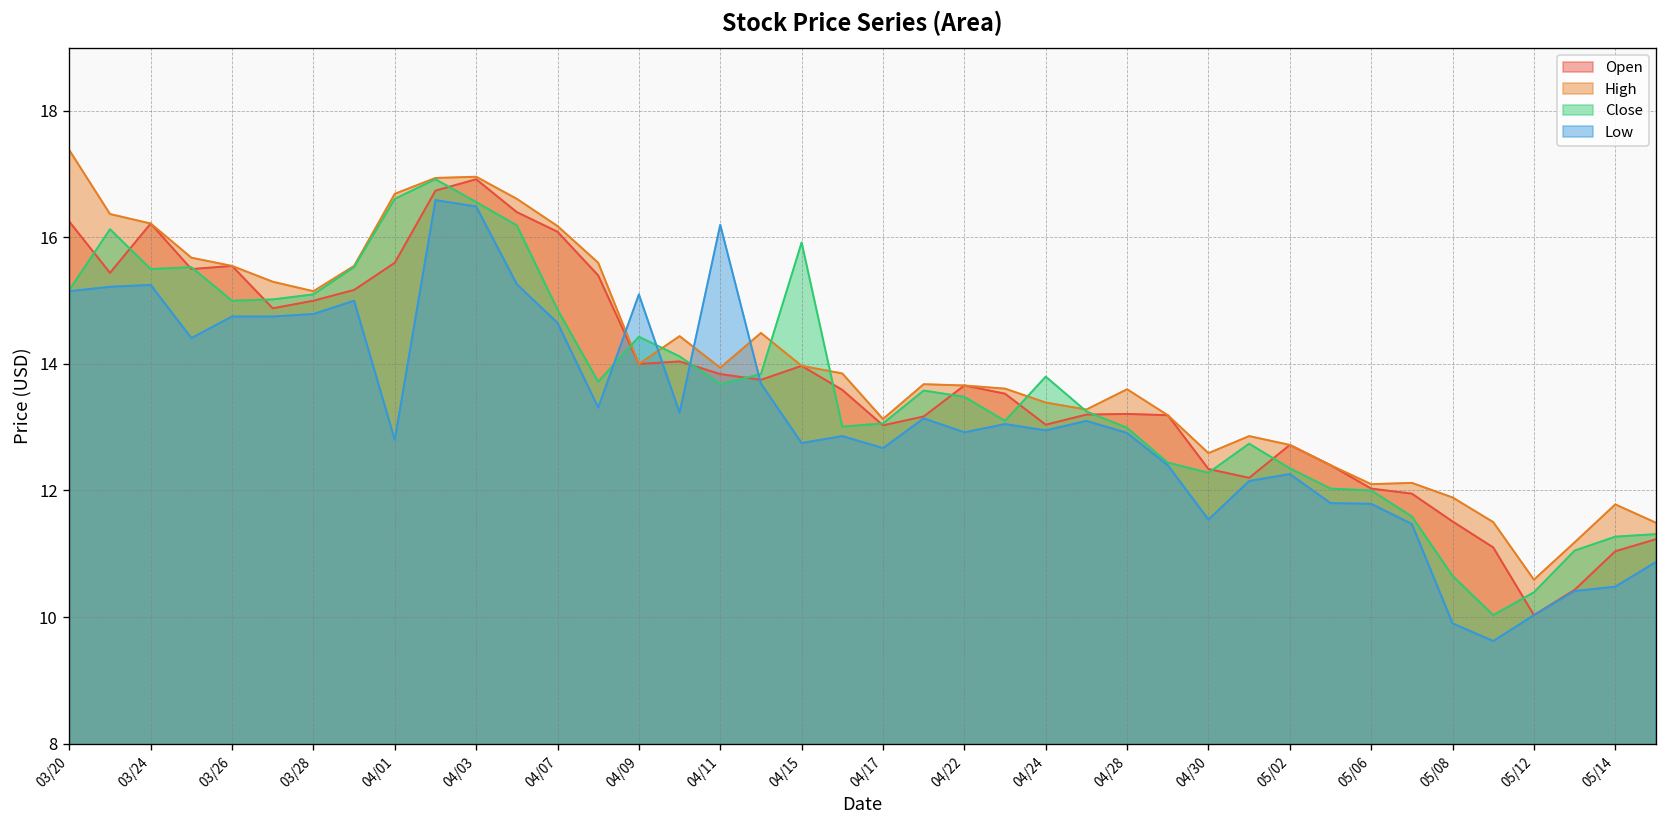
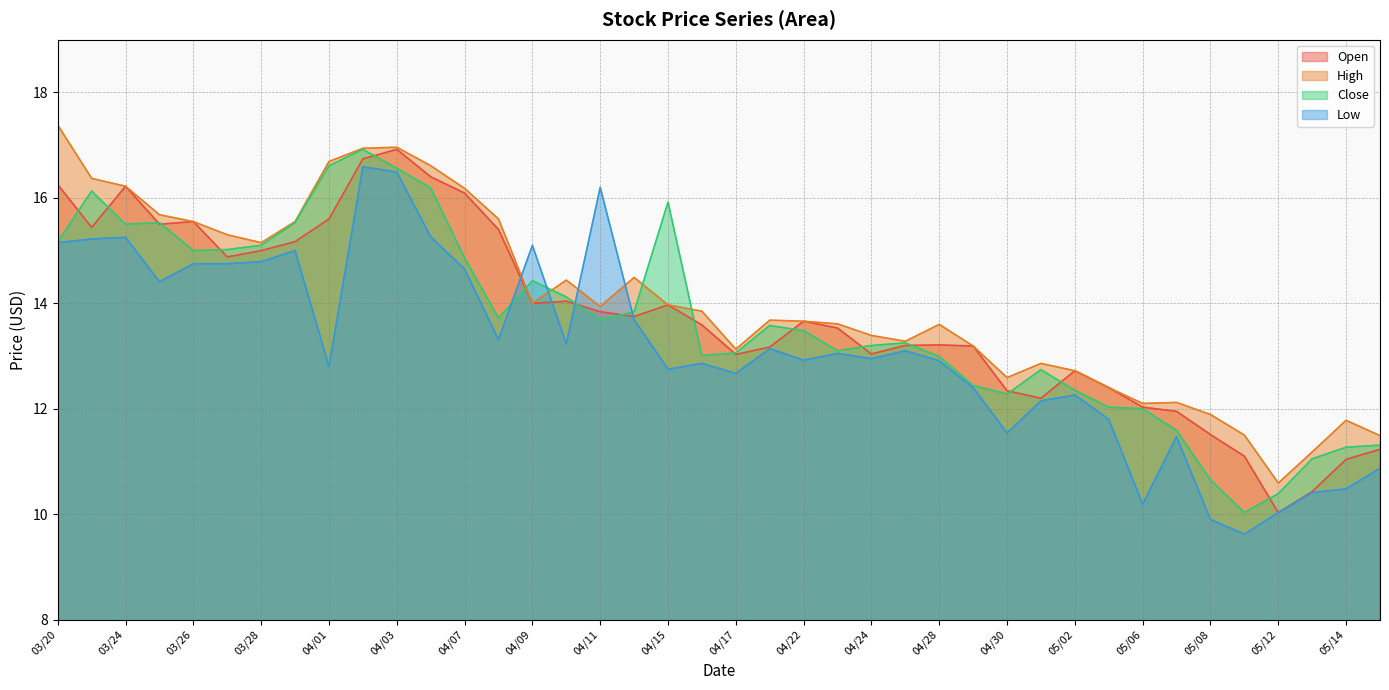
Close, 04/24: 13.8 -> 13.2
Low, 05/06: 11.8 -> 10.2
